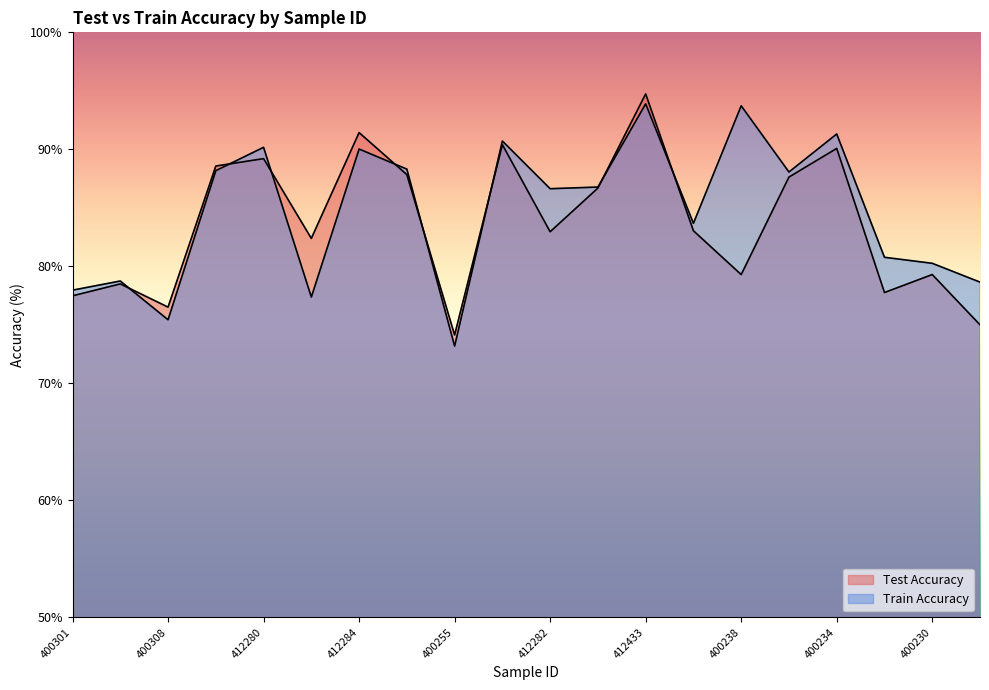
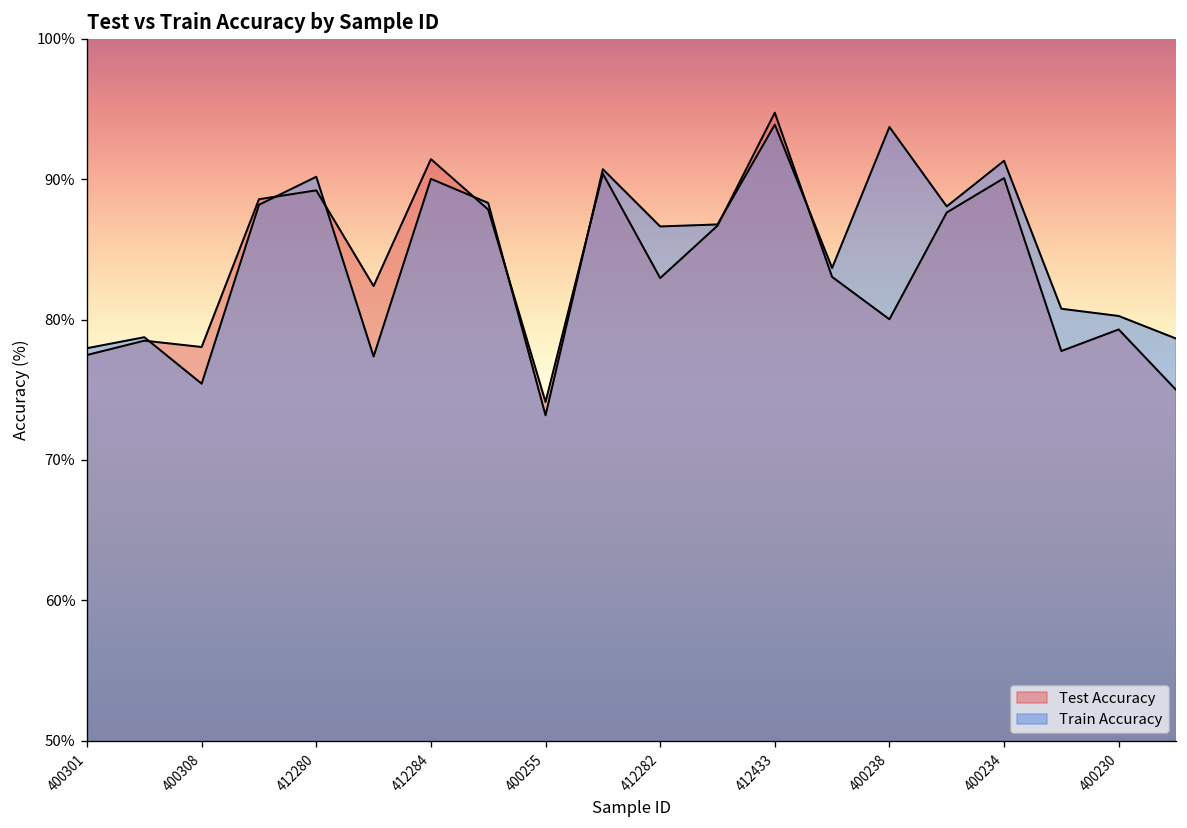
Test Accuracy, 400308: 76.5% -> 78.0%
Test Accuracy, 400238: 79.3% -> 80.0%
